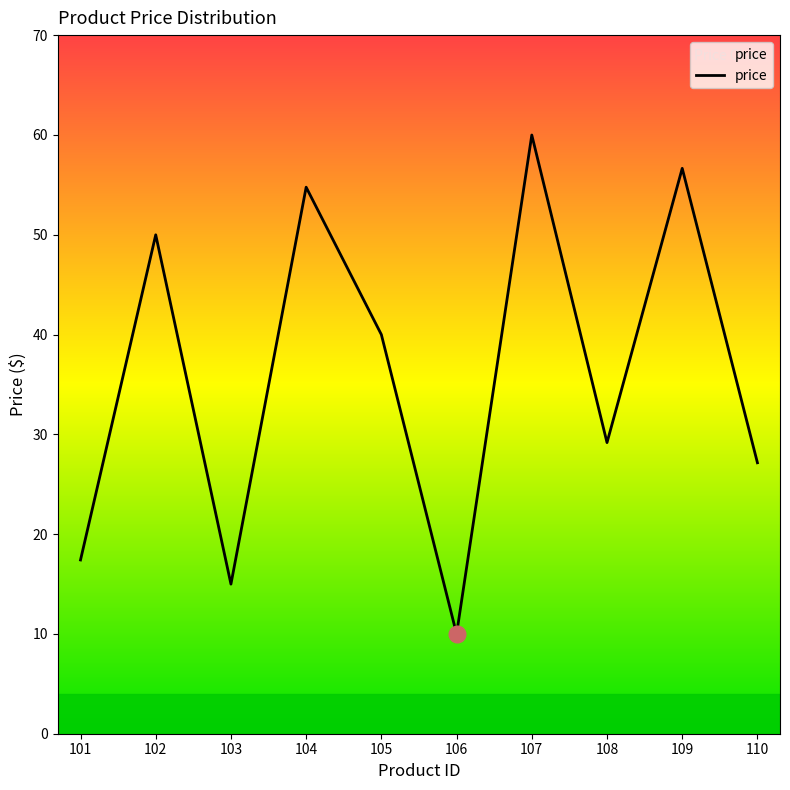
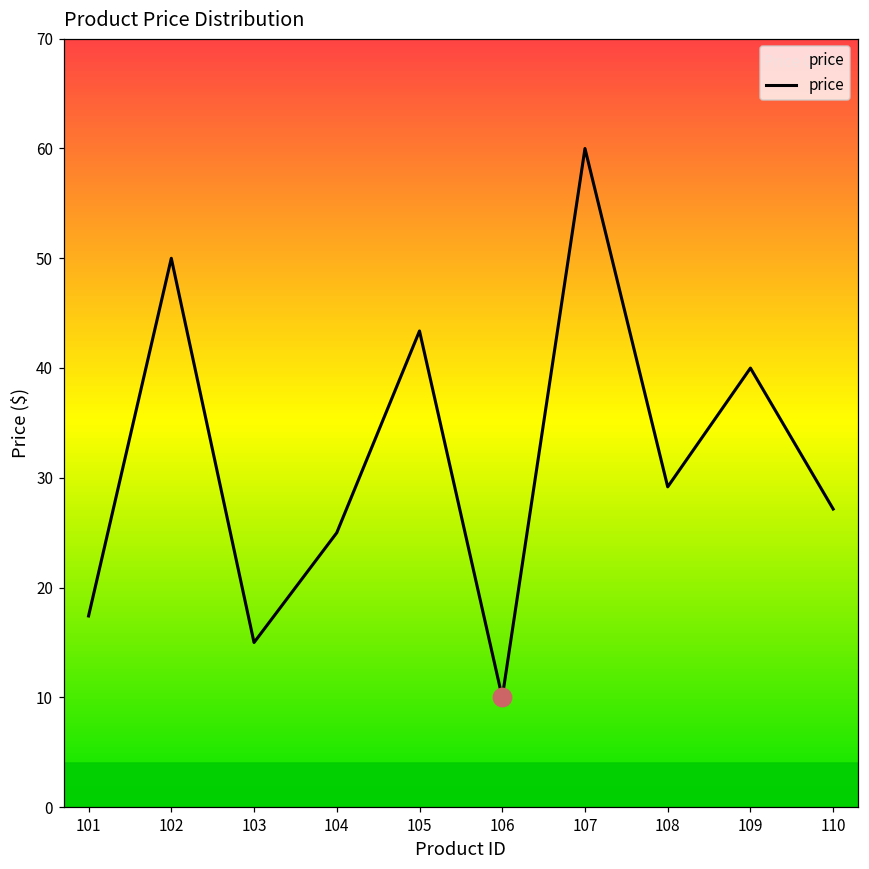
price, 104: 55 -> 25
price, 105: 40 -> 43
price, 109: 57 -> 40
